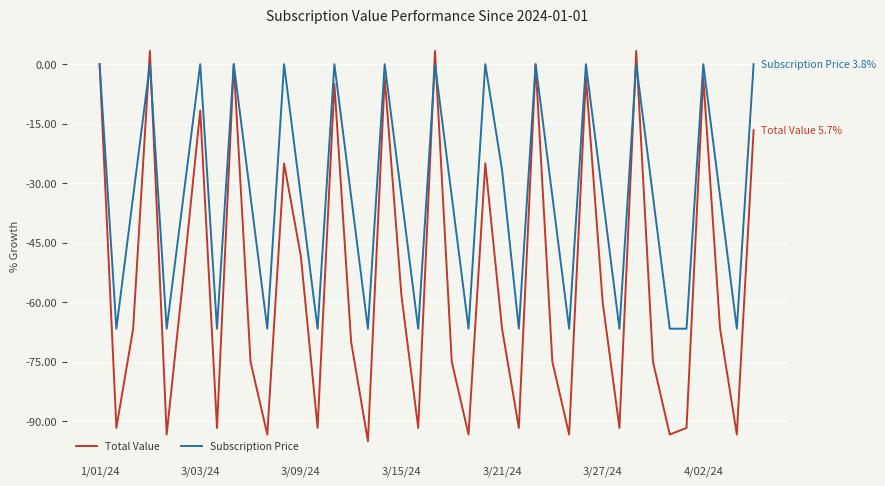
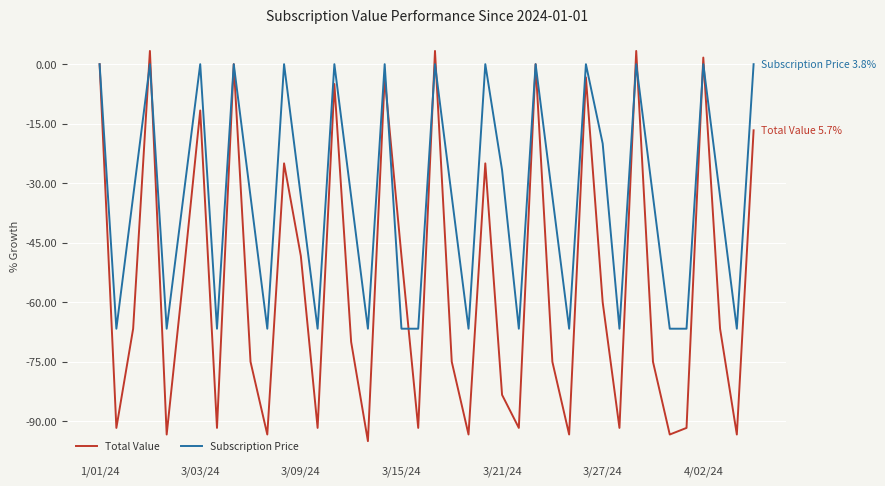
Total Value, 3/15/24: -58 -> -48
Subscription Price, 3/15/24: -33 -> -67
Total Value, 3/21/24: -67 -> -83
Subscription Price, 3/27/24: -33 -> -20
Total Value, 4/02/24: -3 -> 2
